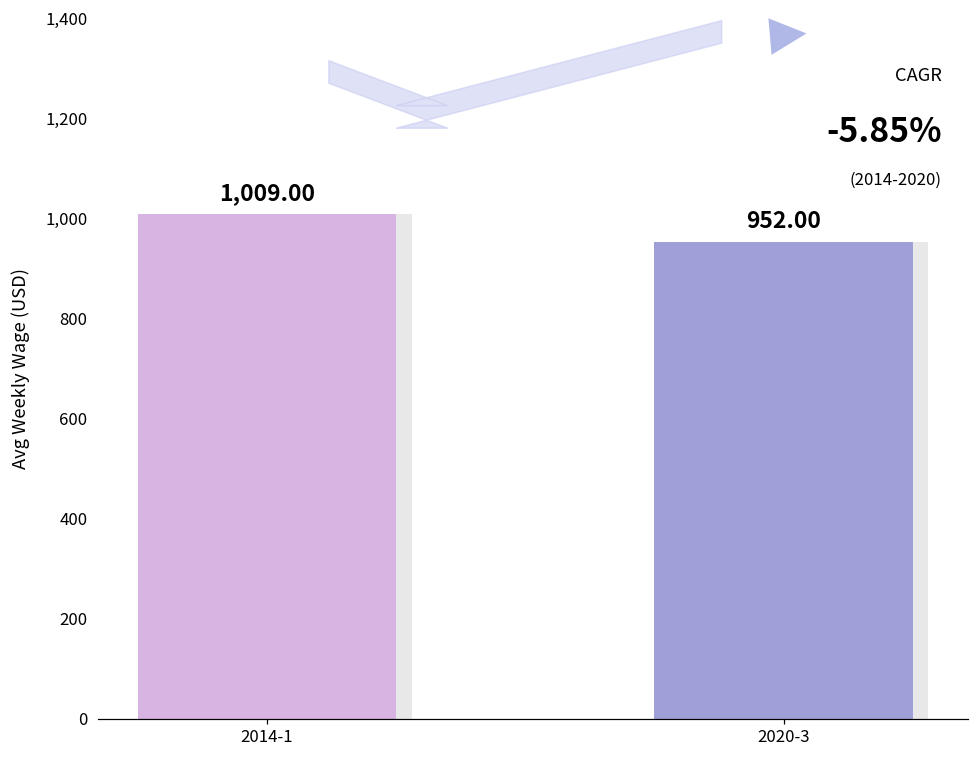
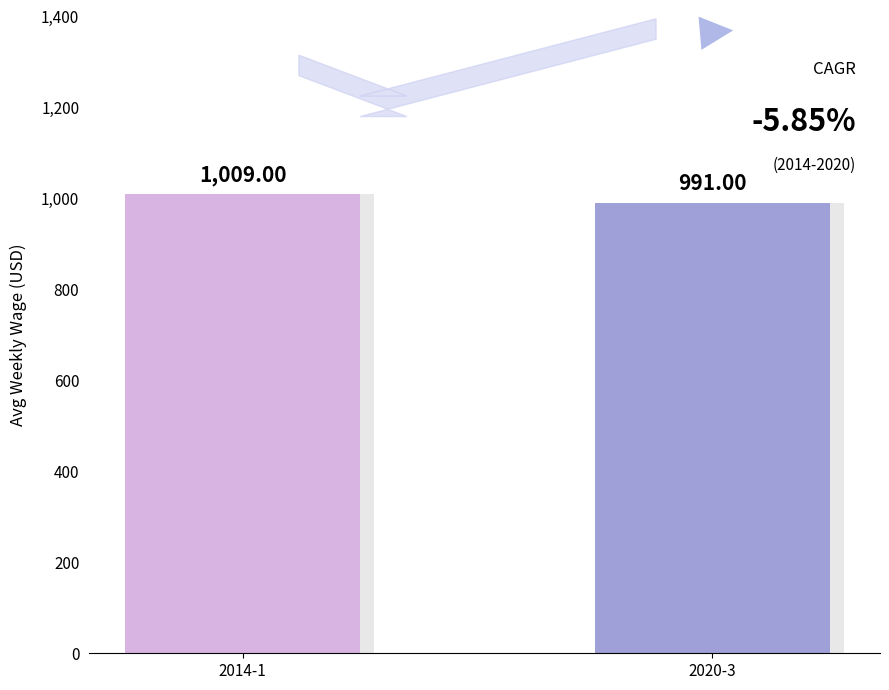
2020-3: 952.00 -> 991.00
